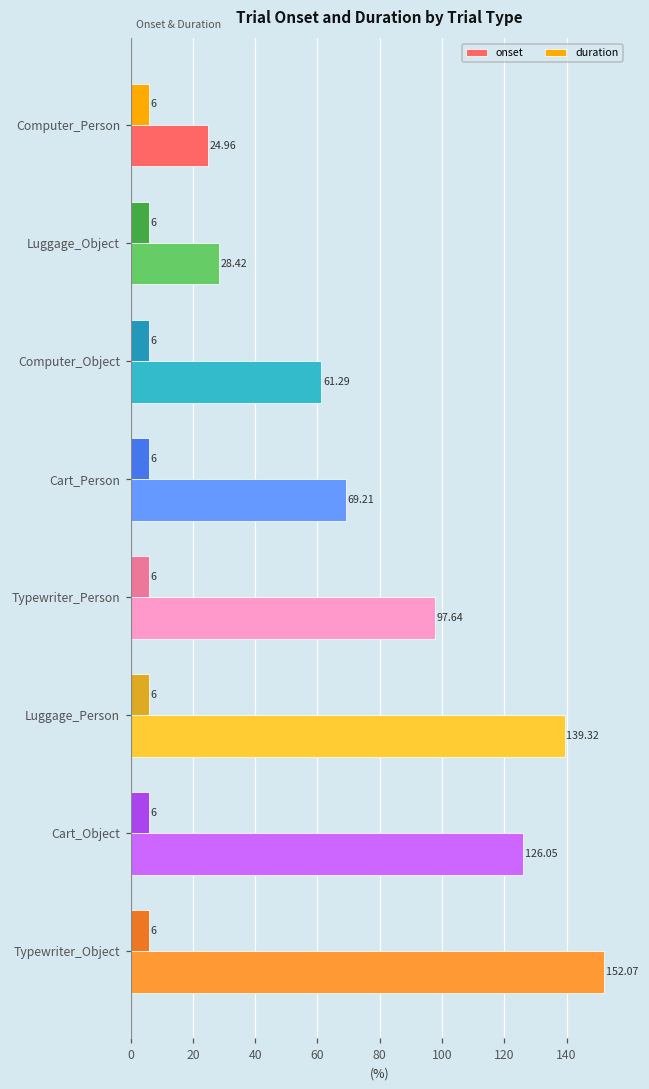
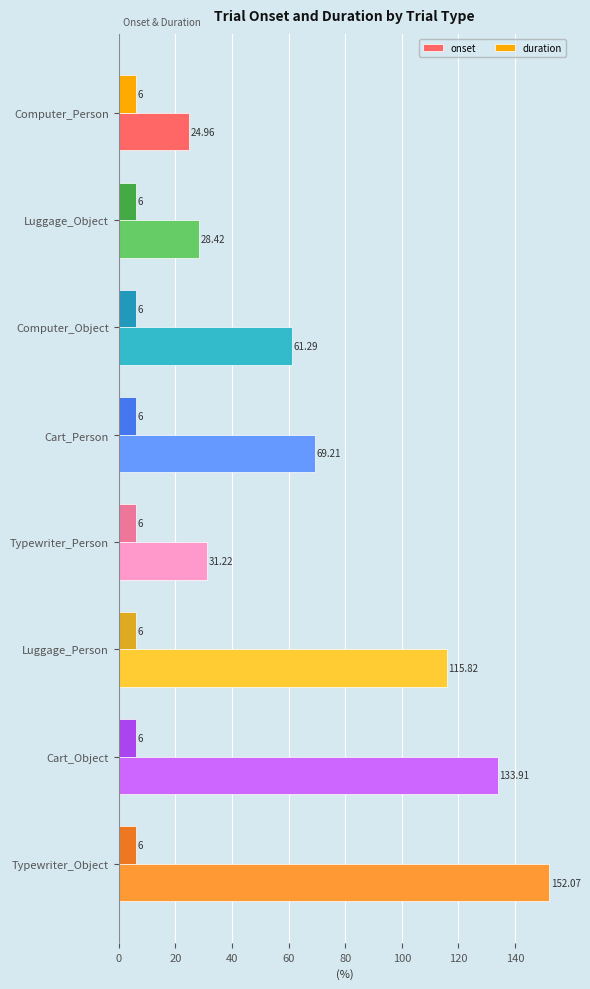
onset, Typewriter_Person: 97.64 -> 31.22
onset, Luggage_Person: 139.32 -> 115.82
onset, Cart_Object: 126.05 -> 133.91
